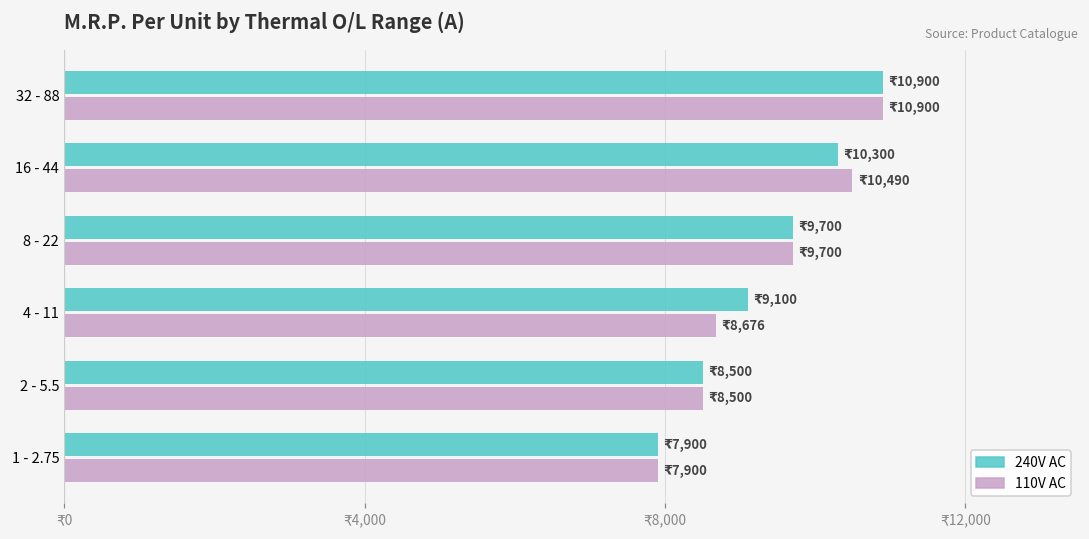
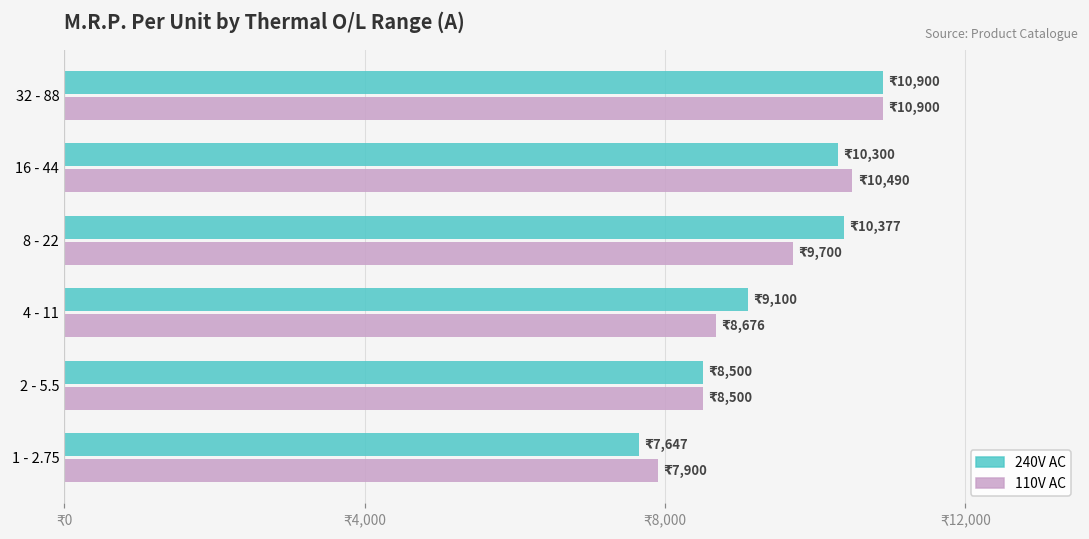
240V AC, 8 - 22: 9,700 -> 10,377
240V AC, 1 - 2.75: 7,900 -> 7,647
